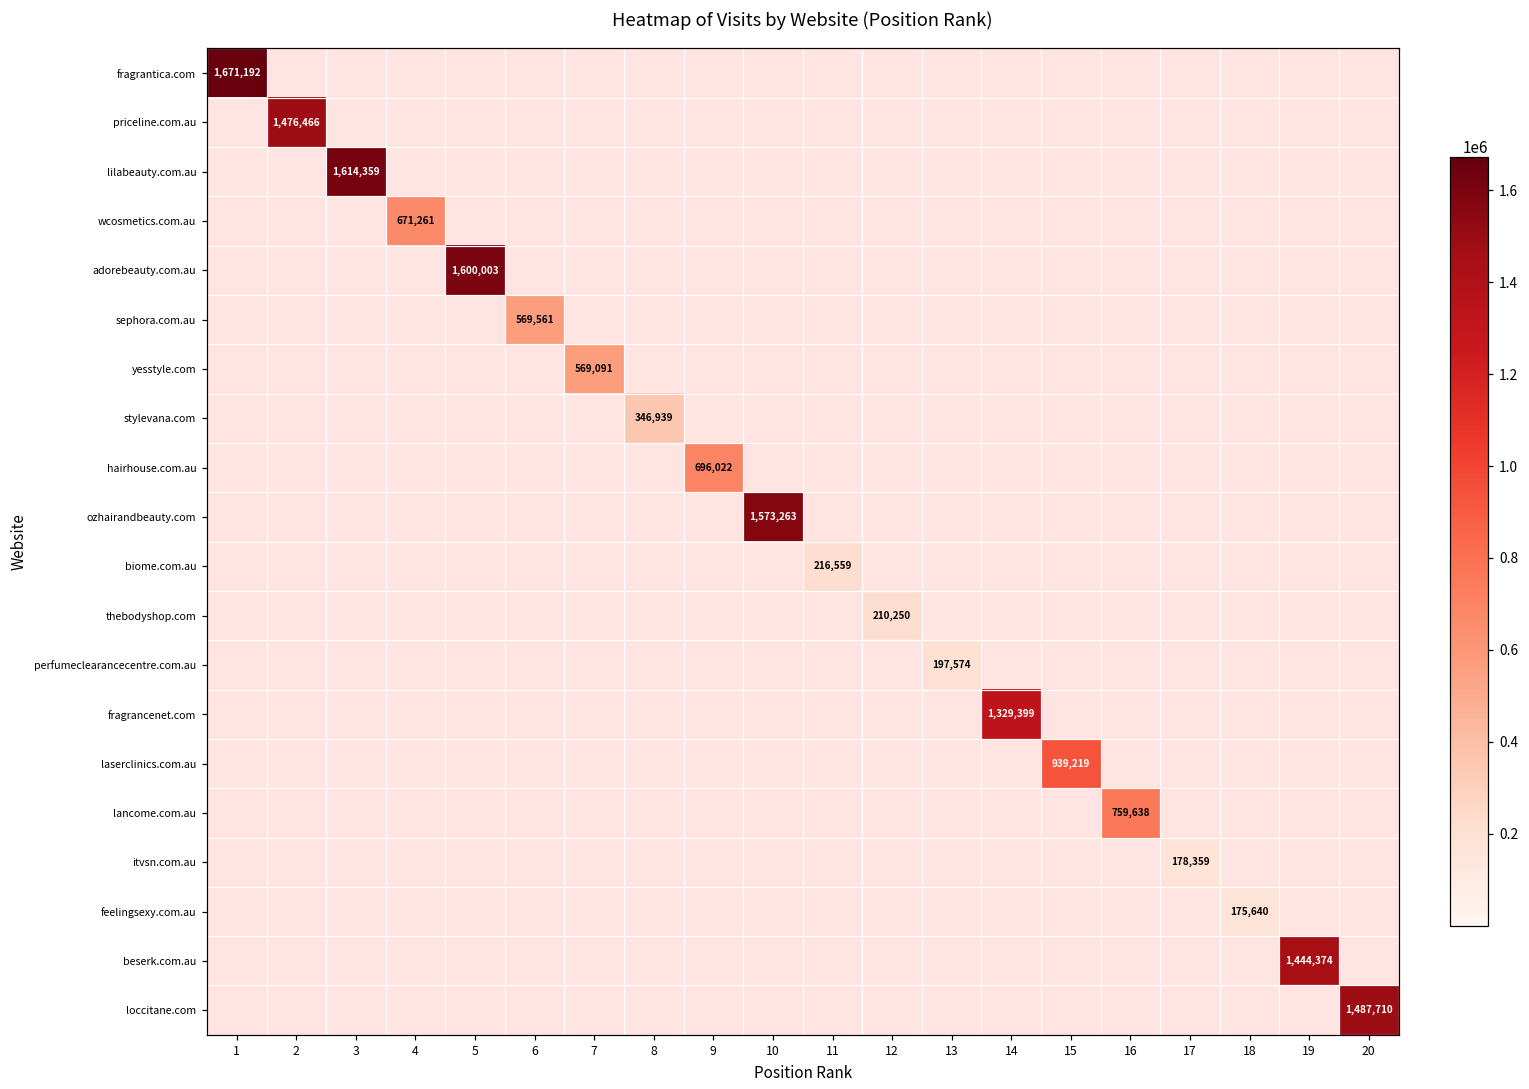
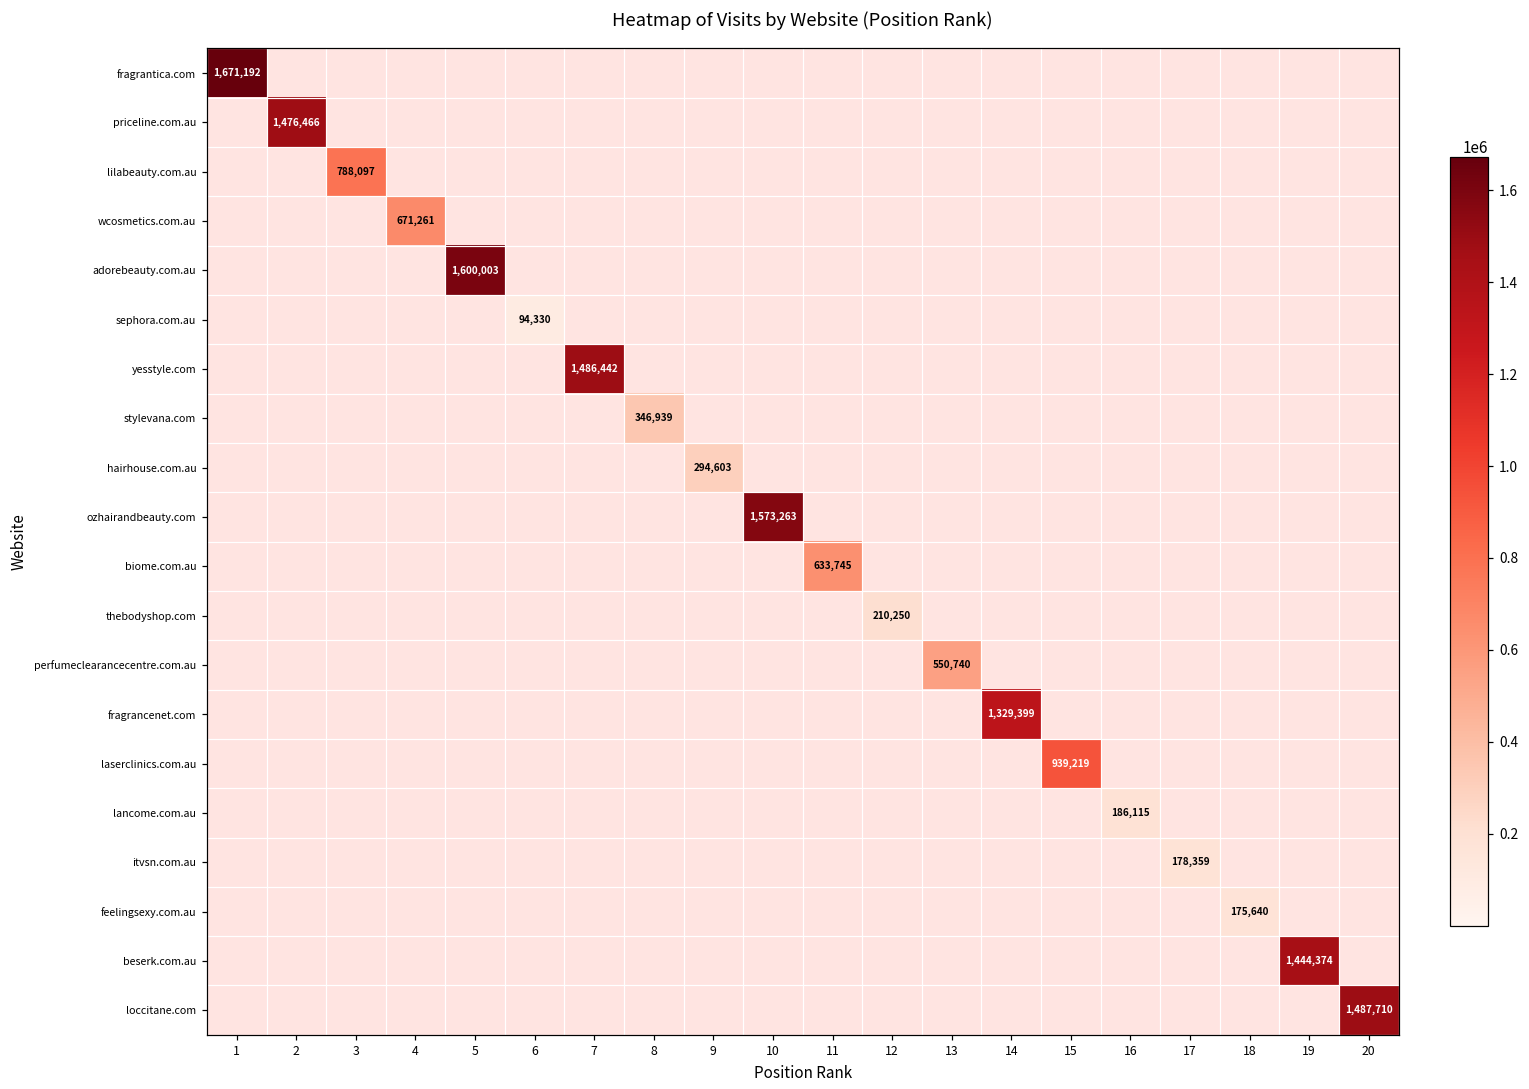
lilabeauty.com.au, 3: 1,614,359 -> 788,097
sephora.com.au, 6: 569,561 -> 94,330
yesstyle.com, 7: 569,091 -> 1,486,442
hairhouse.com.au, 9: 696,022 -> 294,603
biome.com.au, 11: 216,559 -> 633,745
perfumeclearancecentre.com.au, 13: 197,574 -> 550,740
lancome.com.au, 16: 759,638 -> 186,115
